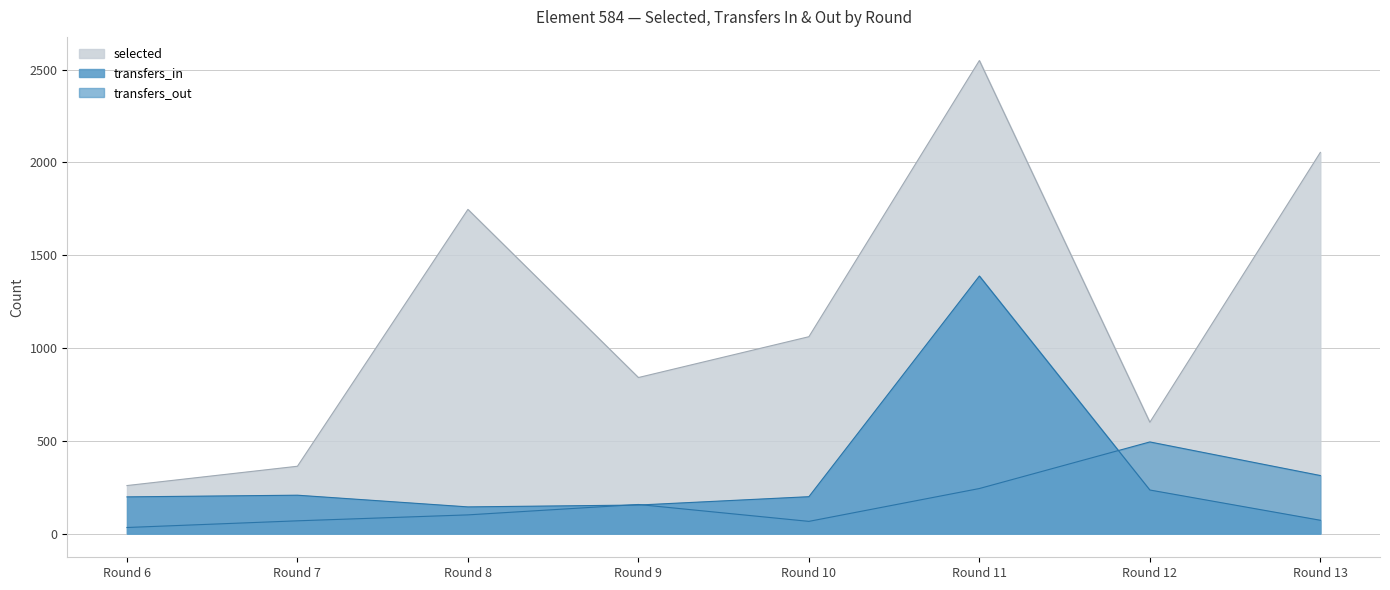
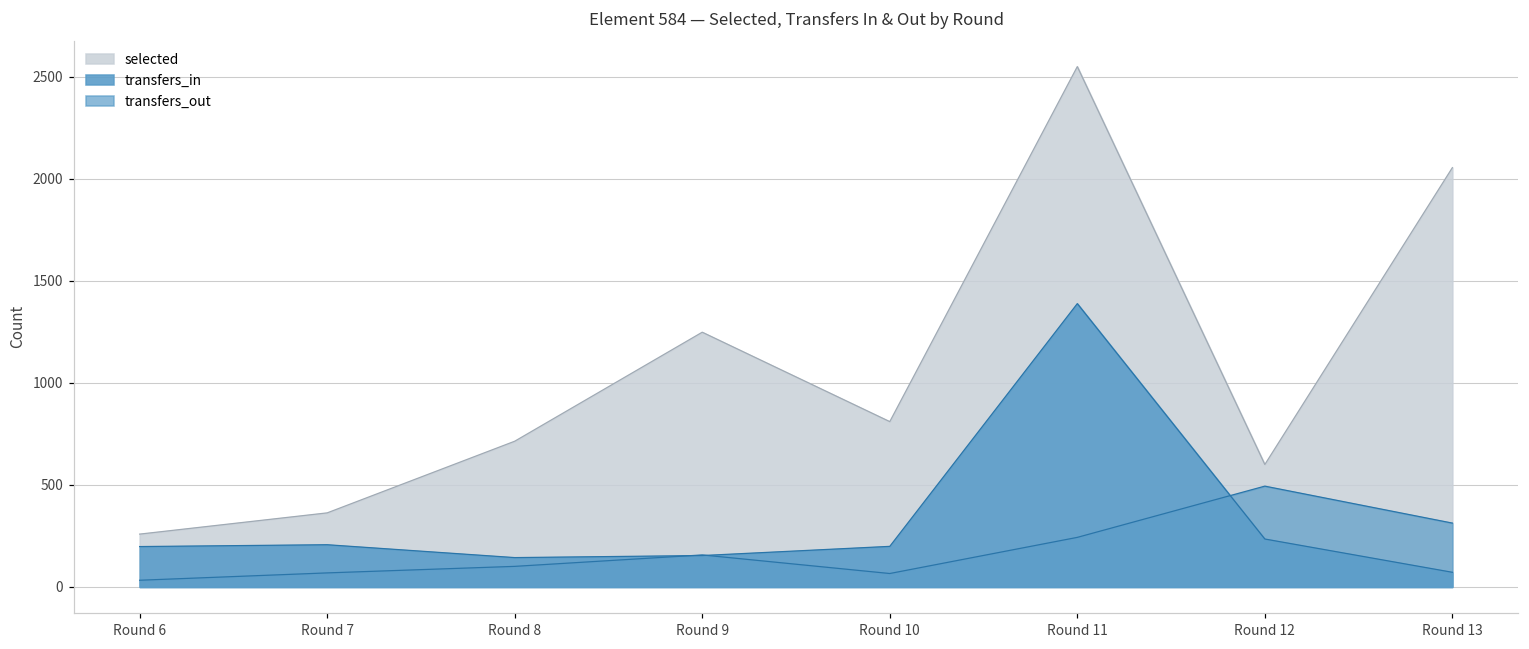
selected, Round 8: 1750 -> 710
selected, Round 9: 840 -> 1250
selected, Round 10: 1060 -> 810
